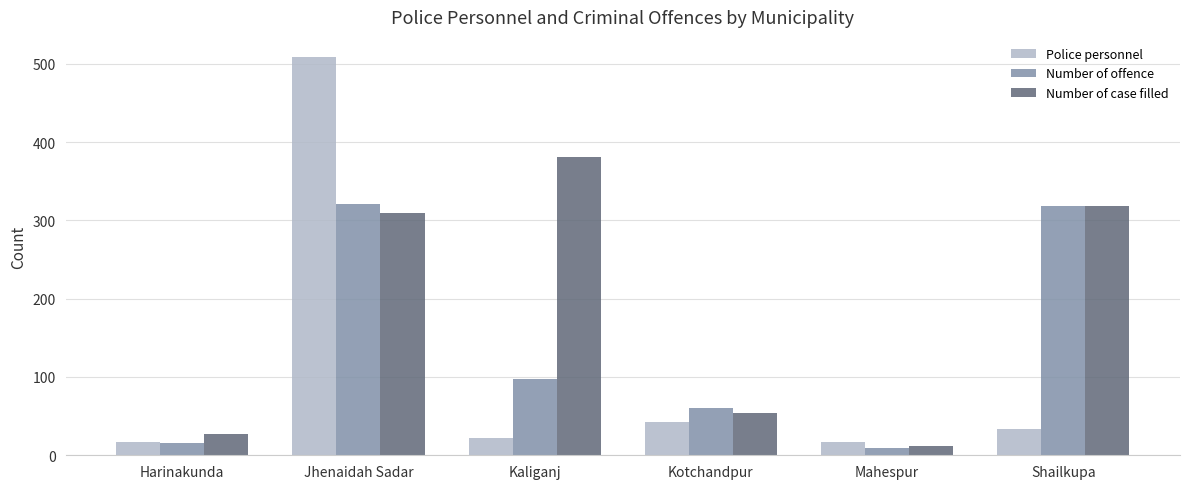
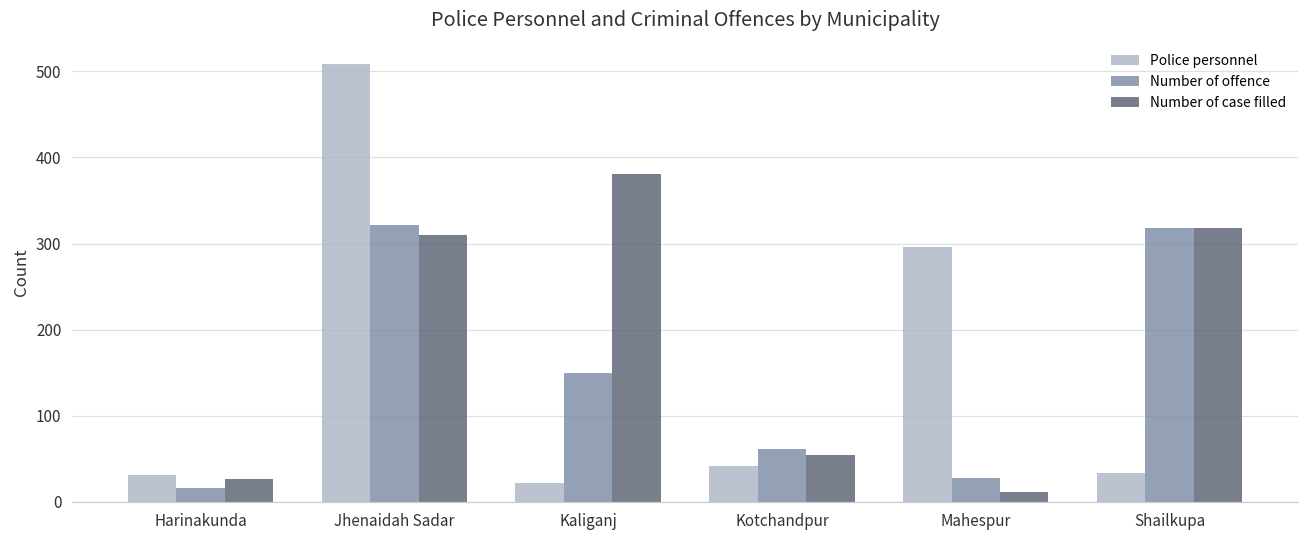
Police personnel, Harinakunda: 20 -> 30
Number of offence, Kaliganj: 100 -> 150
Police personnel, Mahespur: 20 -> 300
Number of offence, Mahespur: 10 -> 30
